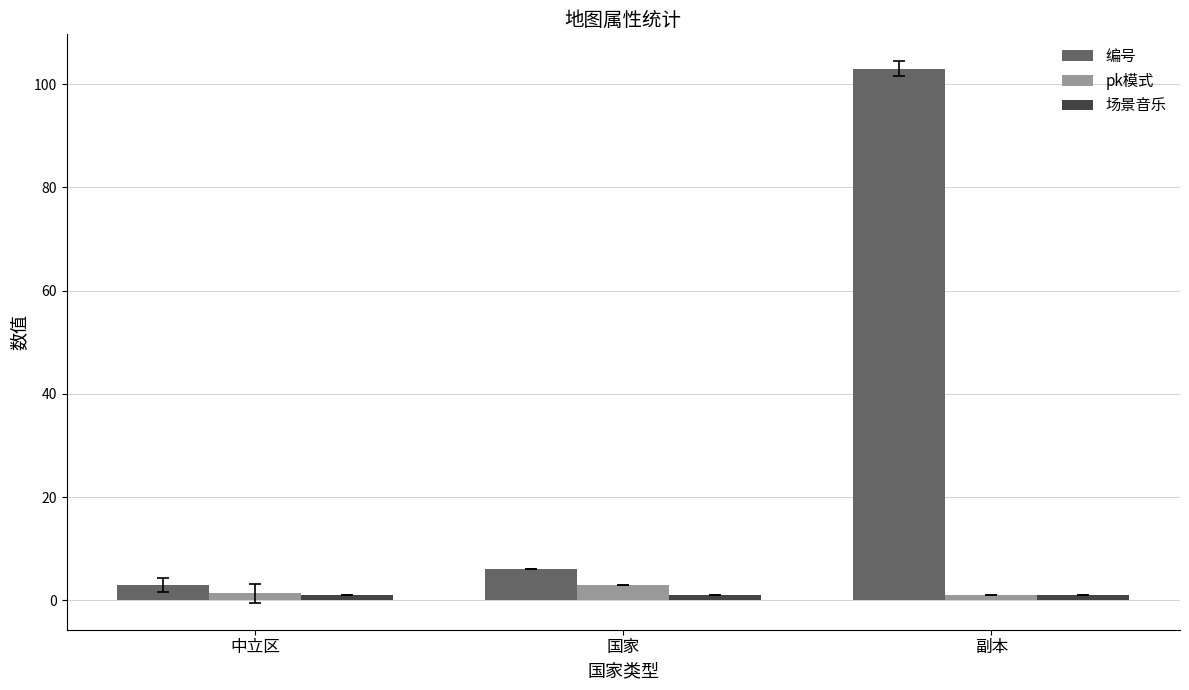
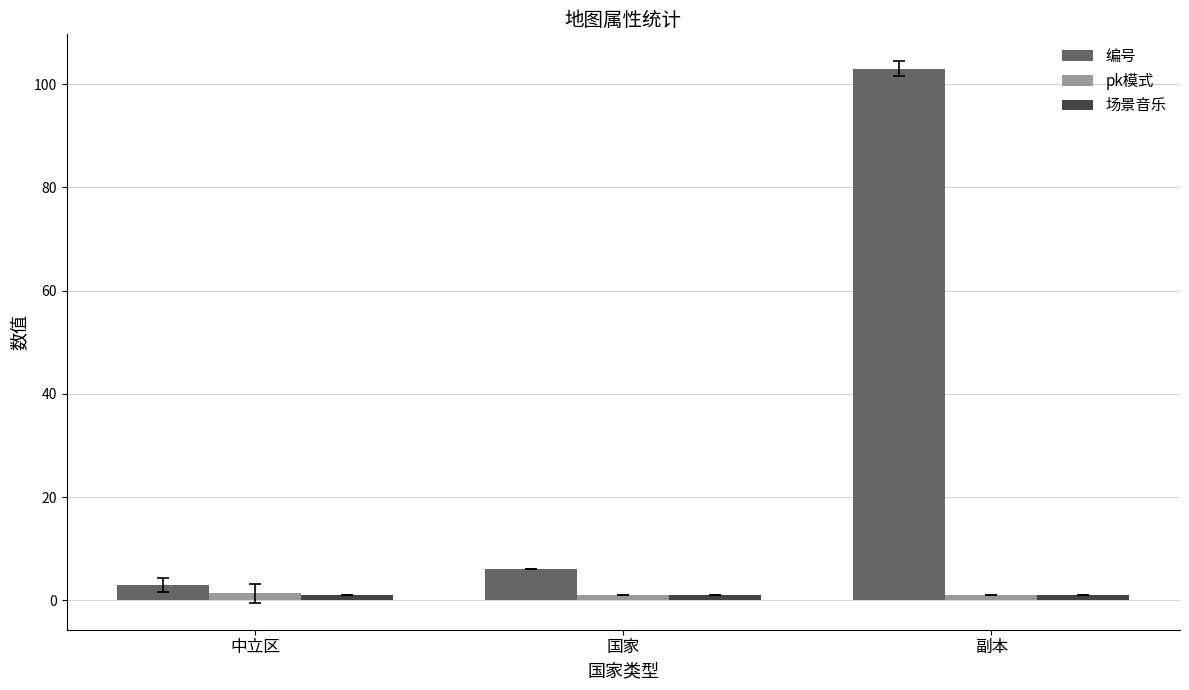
pk模式, 国家: 3 -> 1
